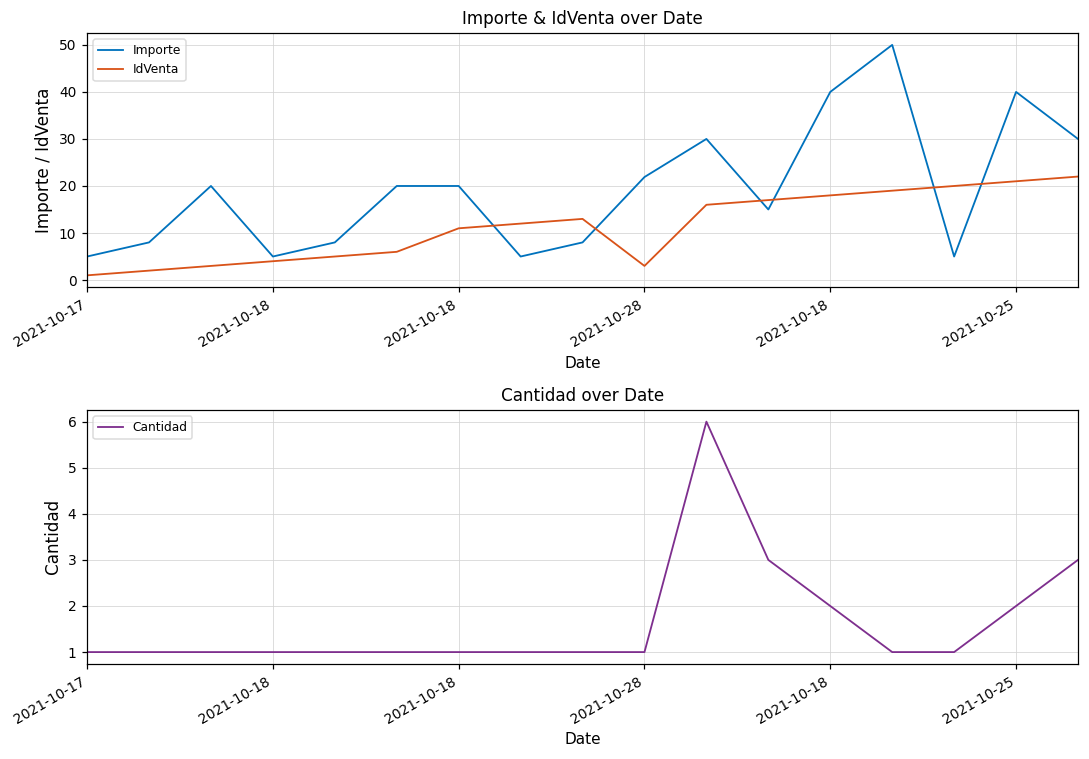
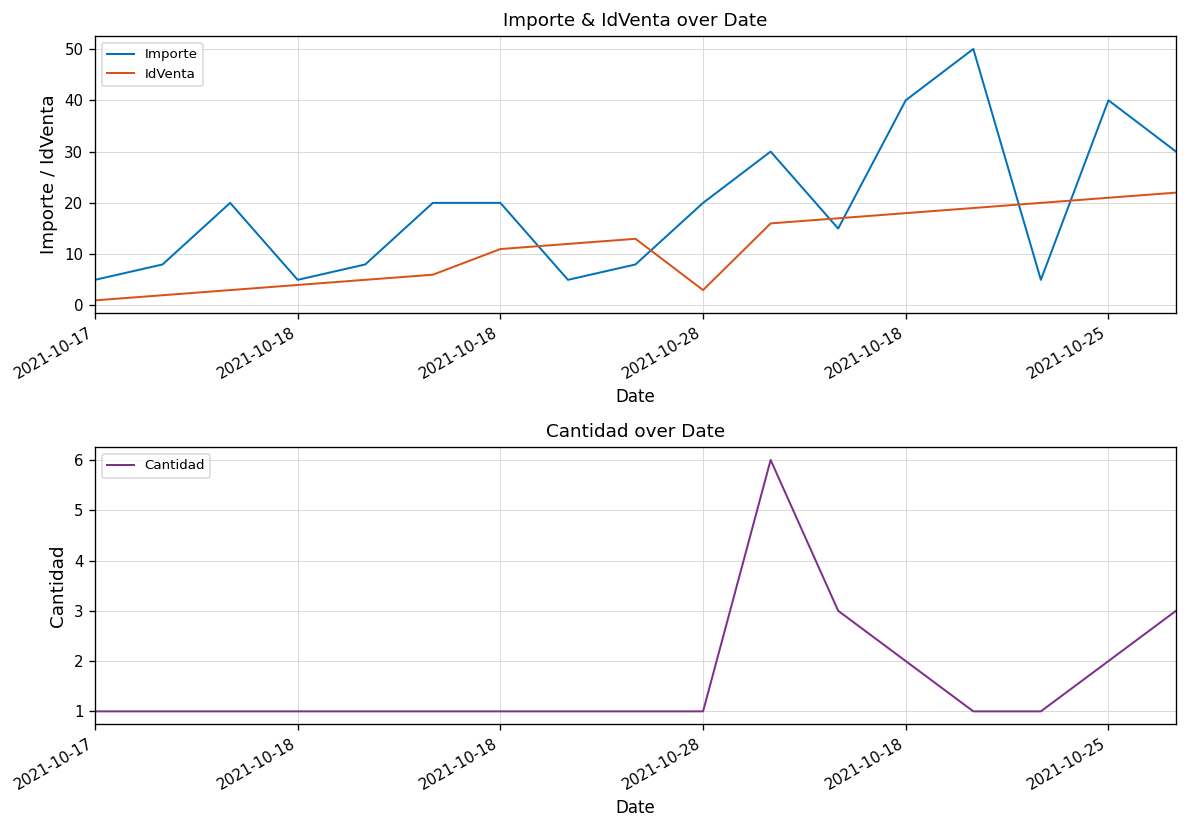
Importe & IdVenta over Date, Importe, 2021-10-28: 22 -> 20
